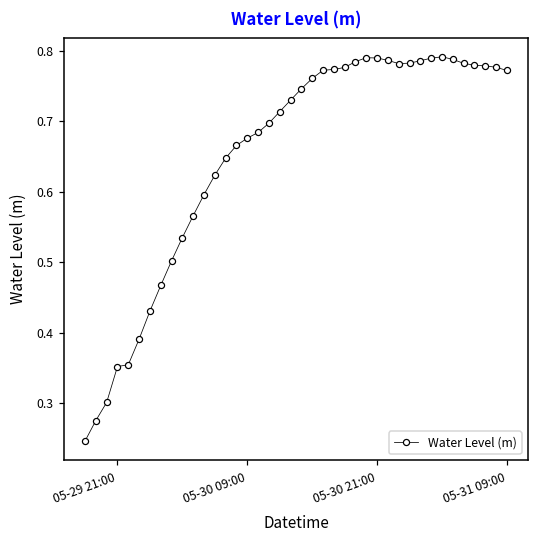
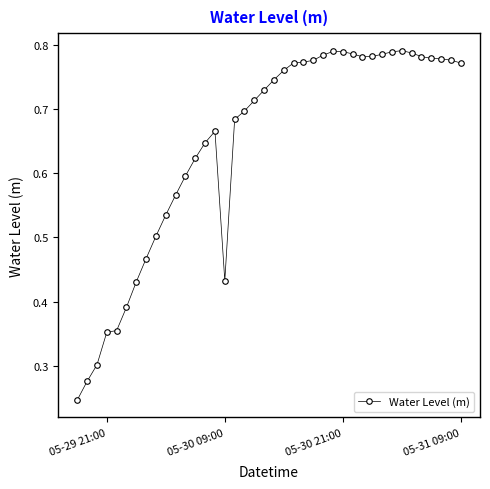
05-30 09:00: 0.68 -> 0.43
